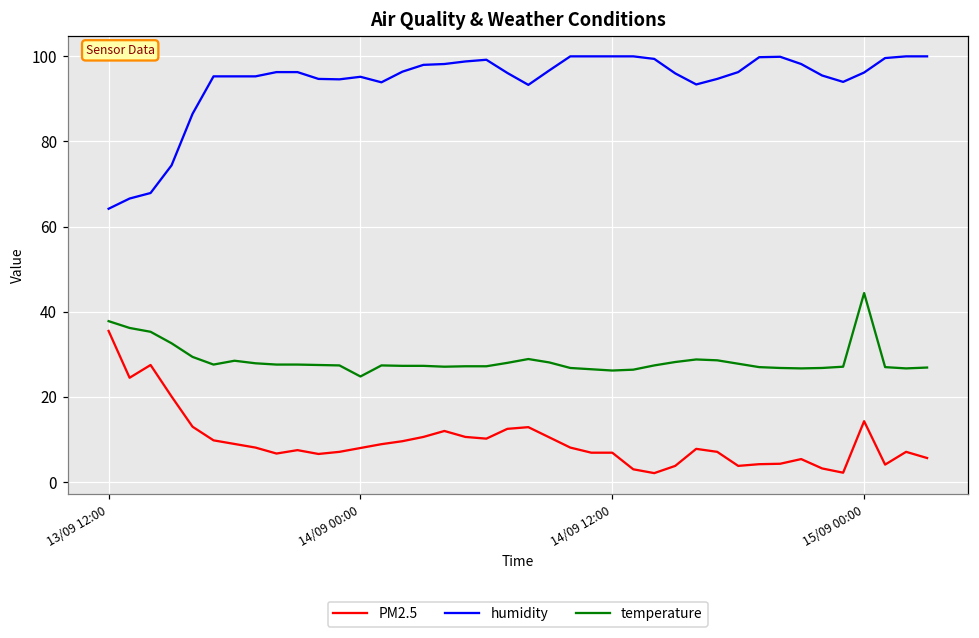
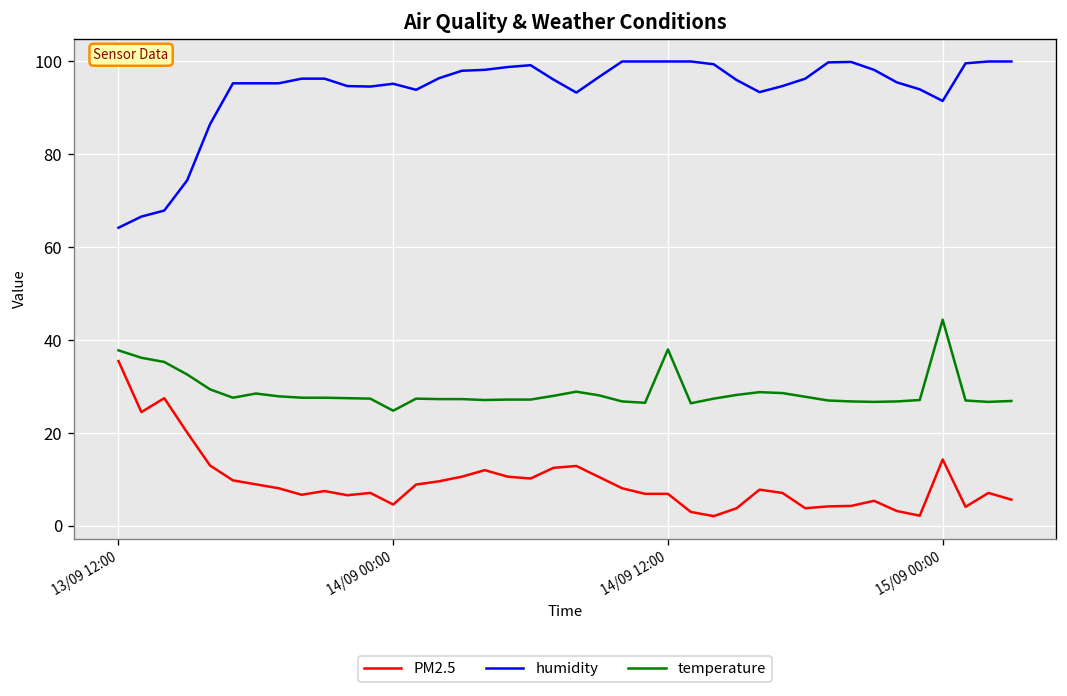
PM2.5, 14/09 00:00: 8 -> 5
temperature, 14/09 12:00: 26 -> 38
humidity, 15/09 00:00: 96 -> 92
